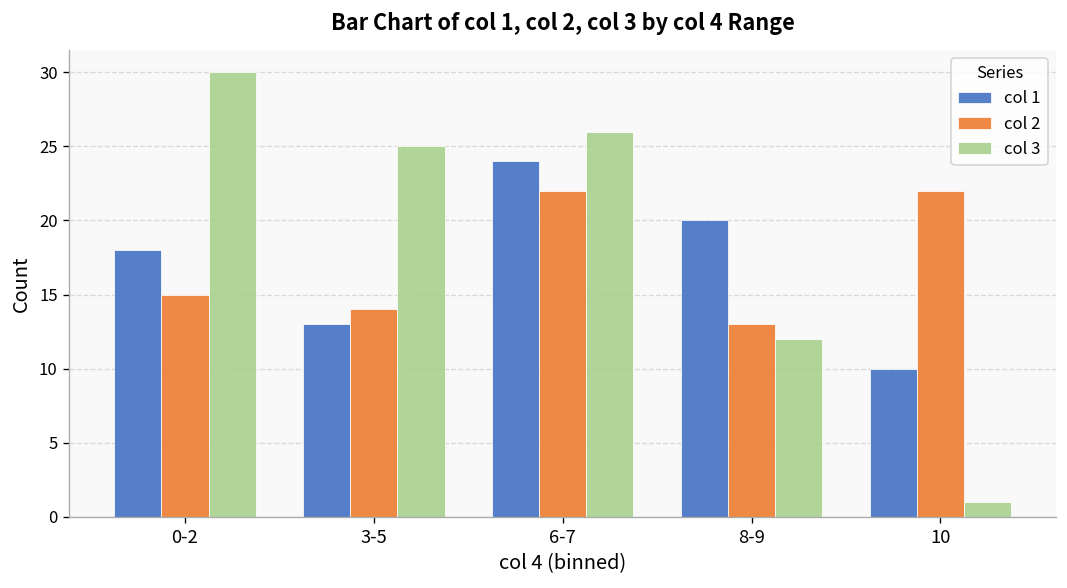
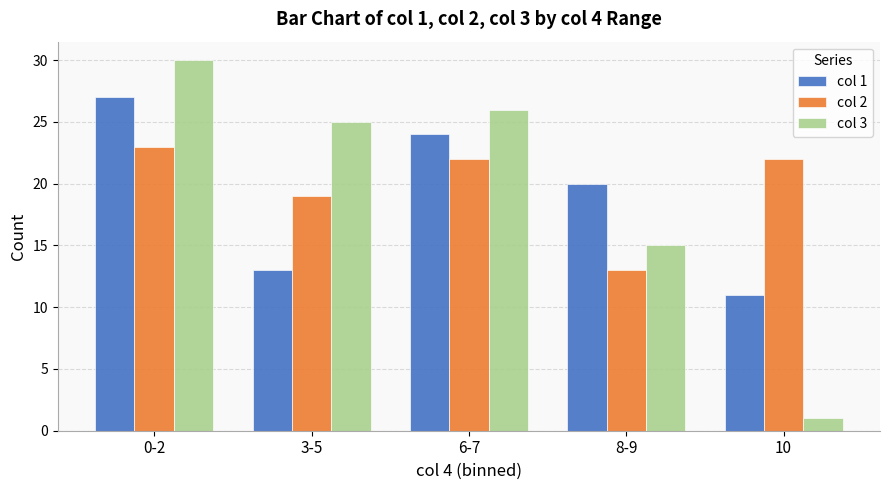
col 1, 0-2: 18 -> 27
col 2, 0-2: 15 -> 23
col 2, 3-5: 14 -> 19
col 3, 8-9: 12 -> 15
col 1, 10: 10 -> 11
